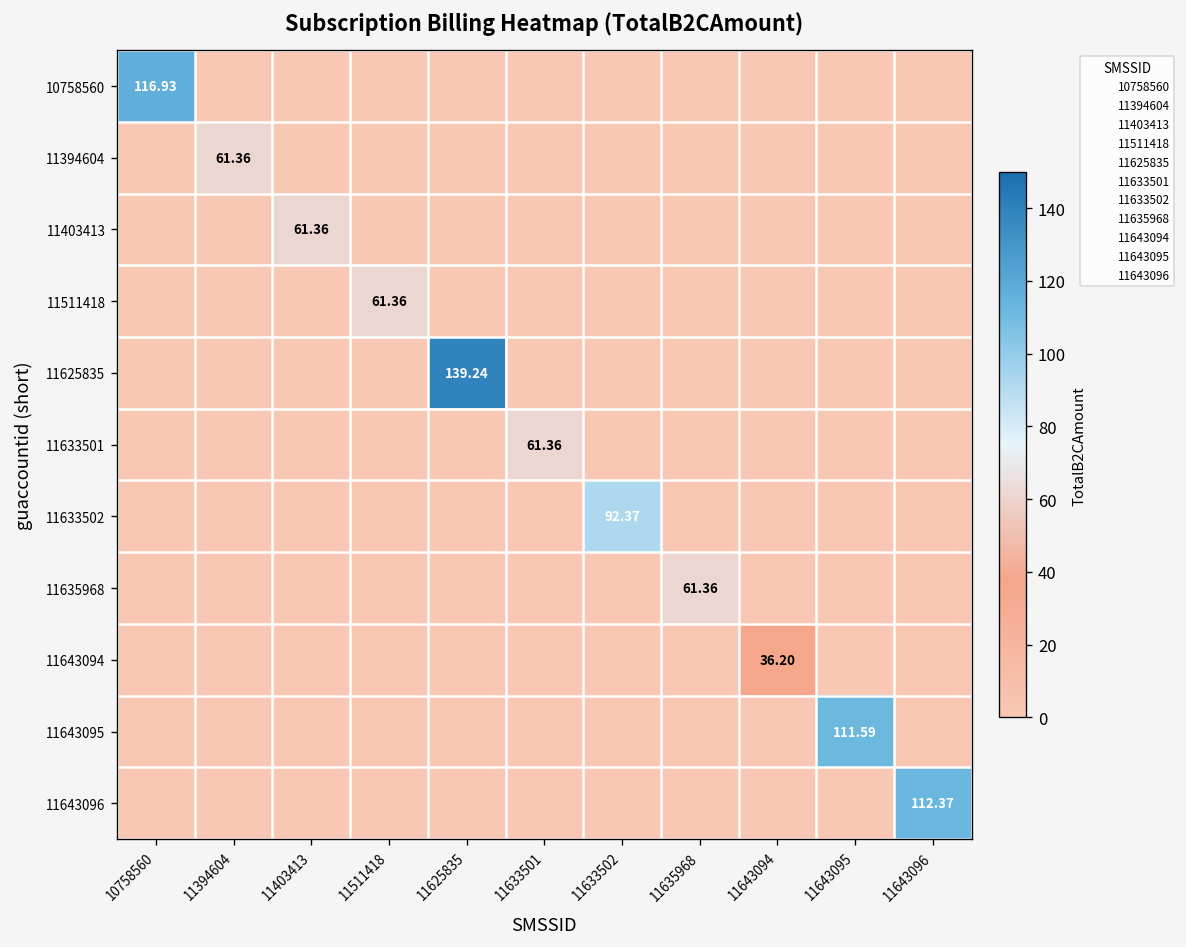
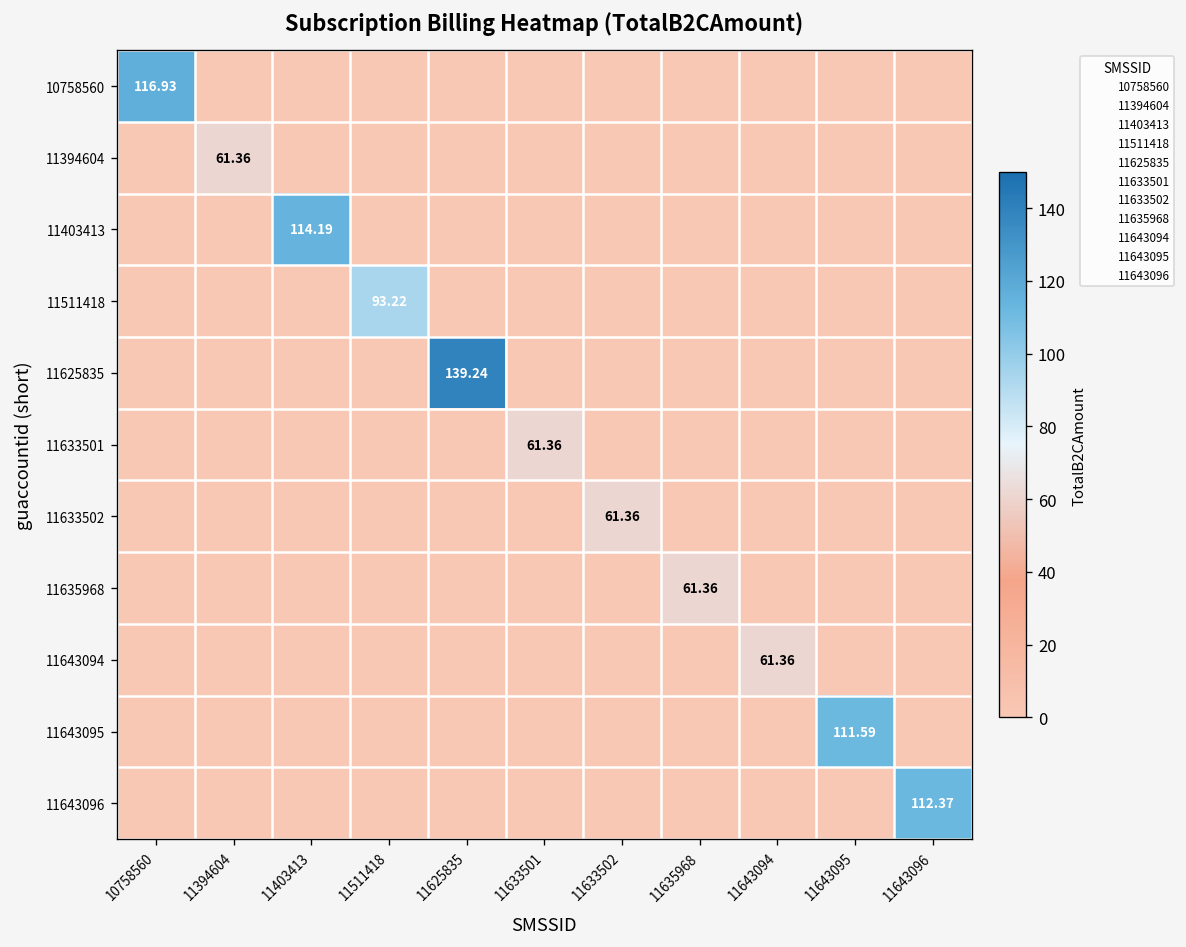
11403413, 11403413: 61.36 -> 114.19
11511418, 11511418: 61.36 -> 93.22
11633502, 11633502: 92.37 -> 61.36
11643094, 11643094: 36.20 -> 61.36
